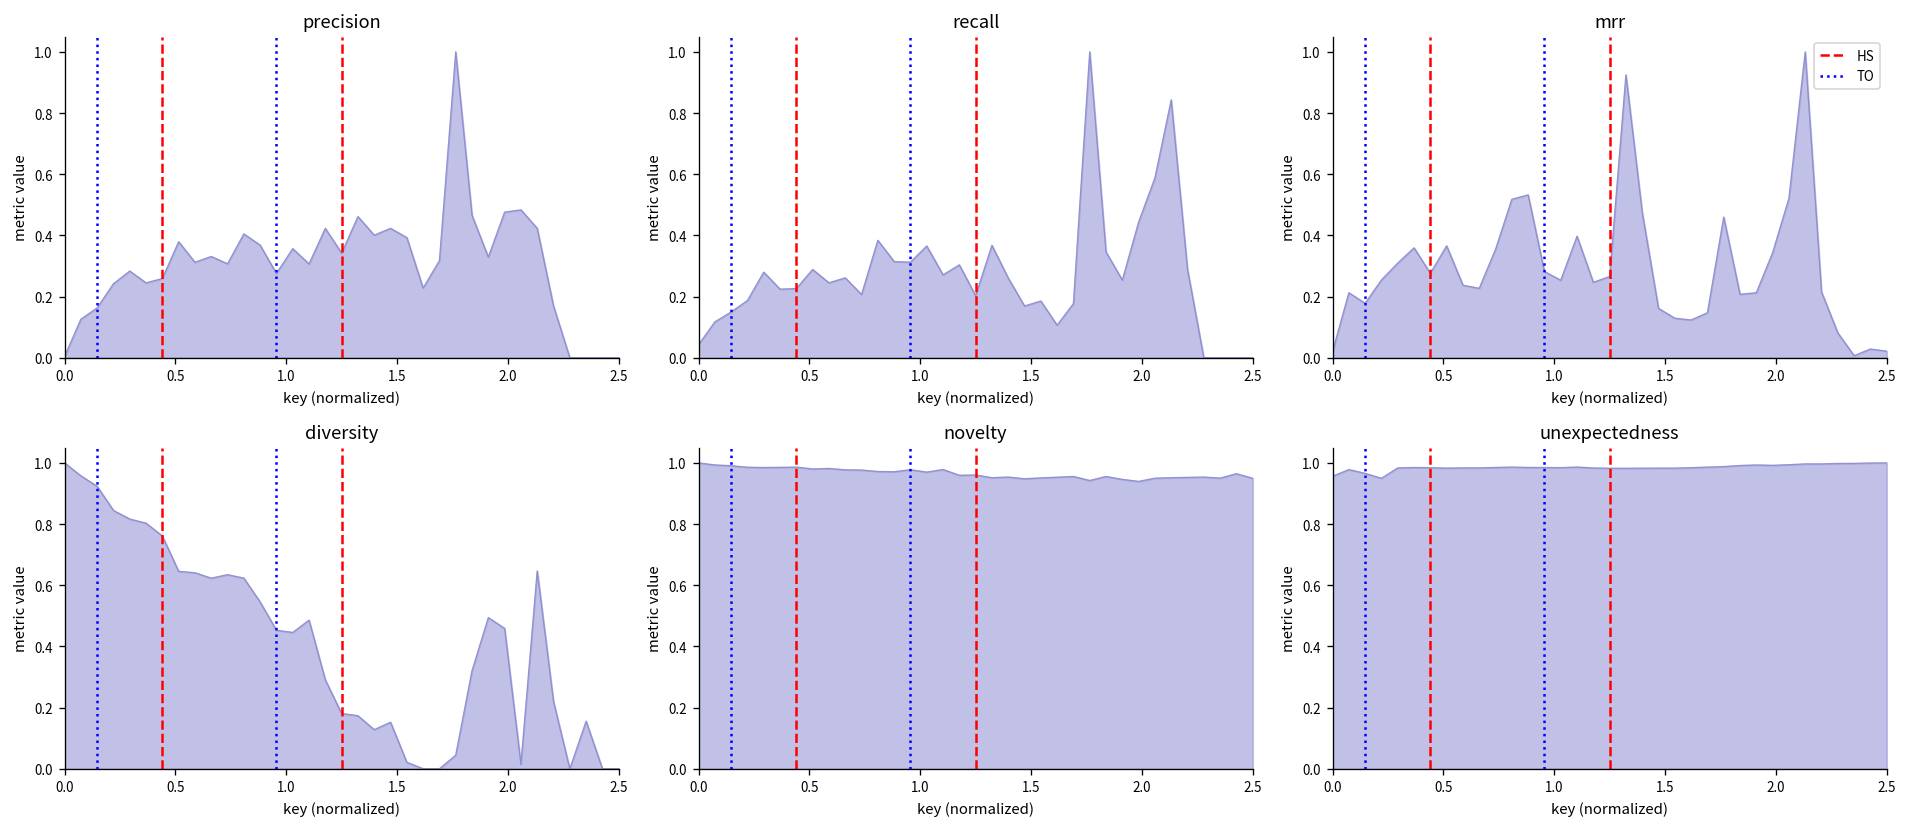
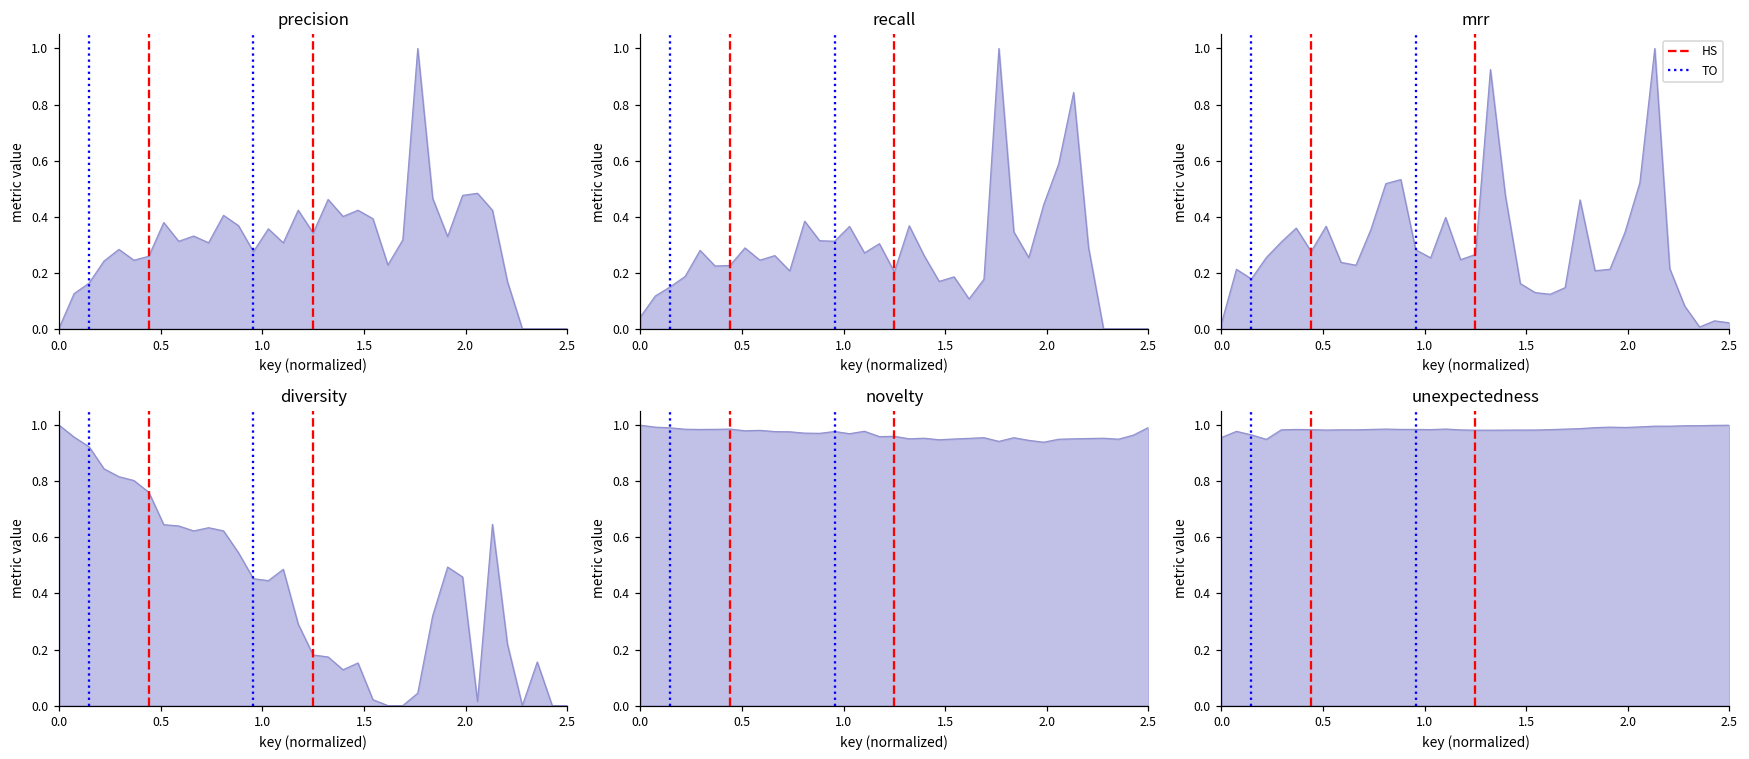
novelty, 2.5: 0.95 -> 0.99
